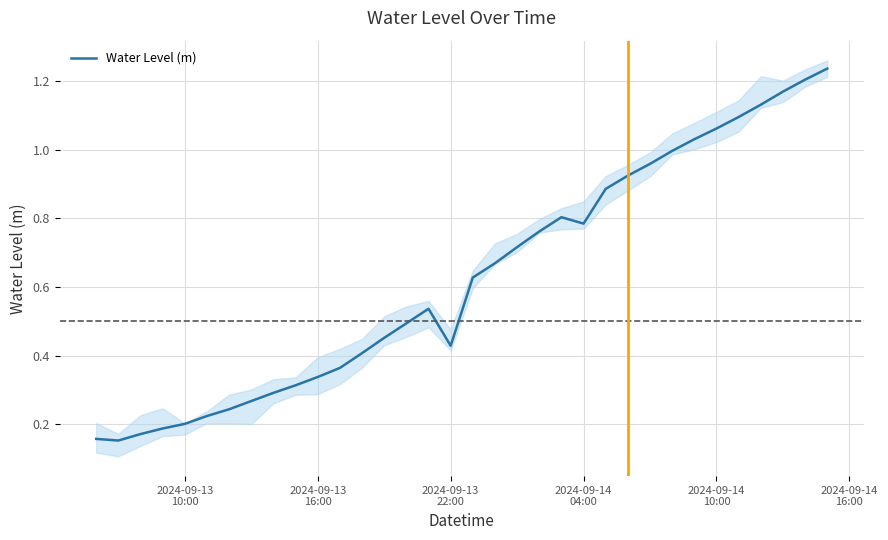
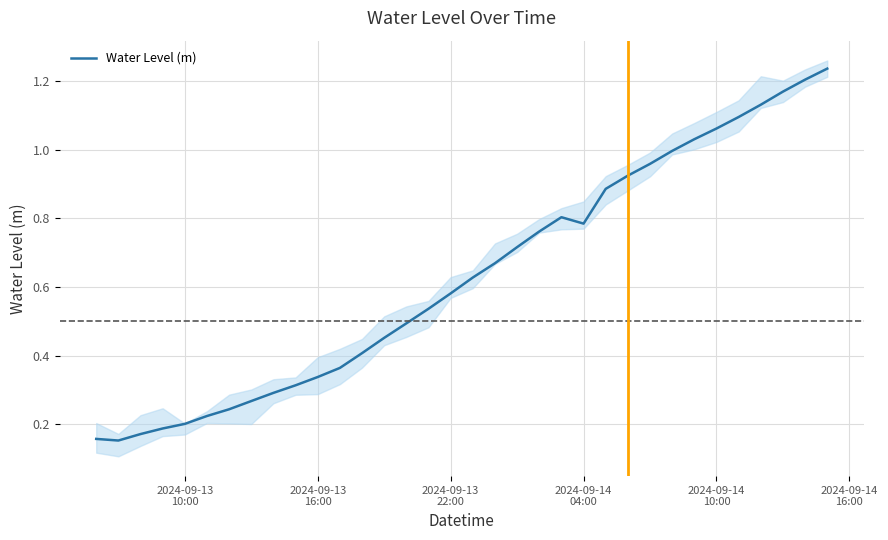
Water Level (m), 2024-09-13 22:00: 0.43 -> 0.58
